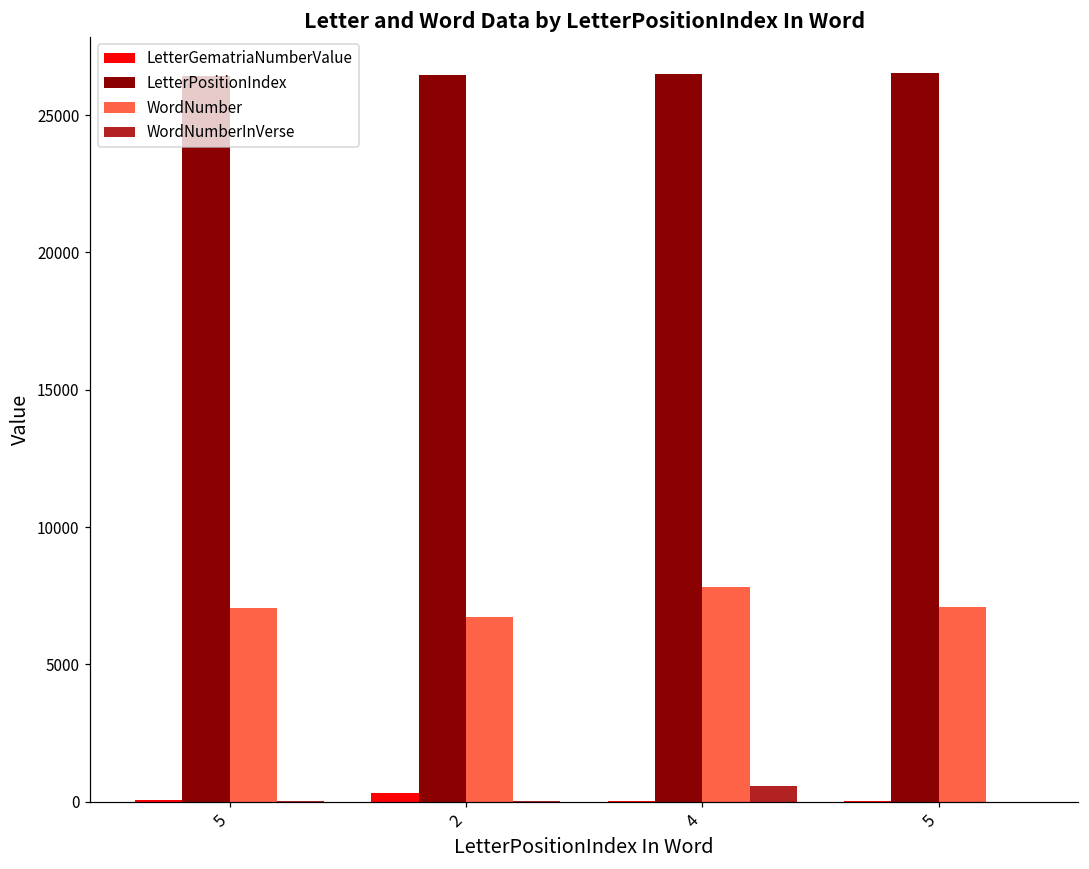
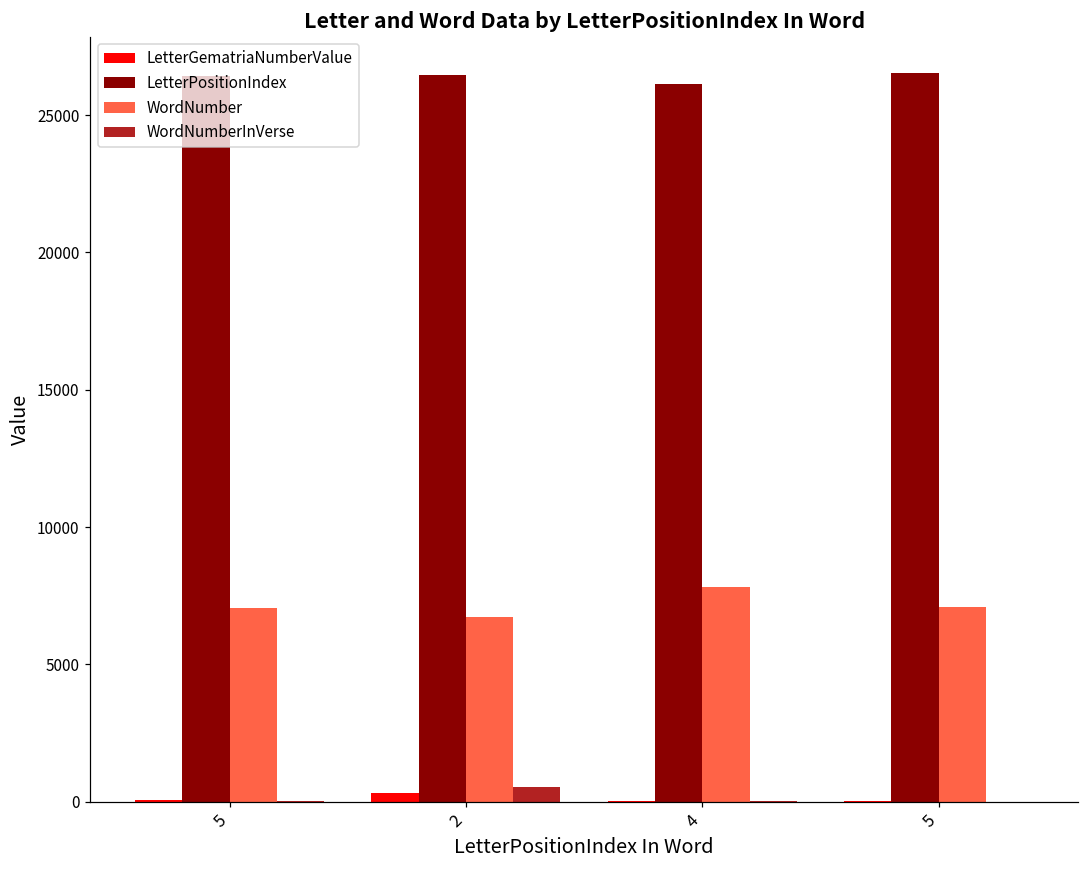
WordNumberInVerse, 2: 0 -> 500
LetterPositionIndex, 4: 26500 -> 26100
WordNumberInVerse, 4: 600 -> 0
